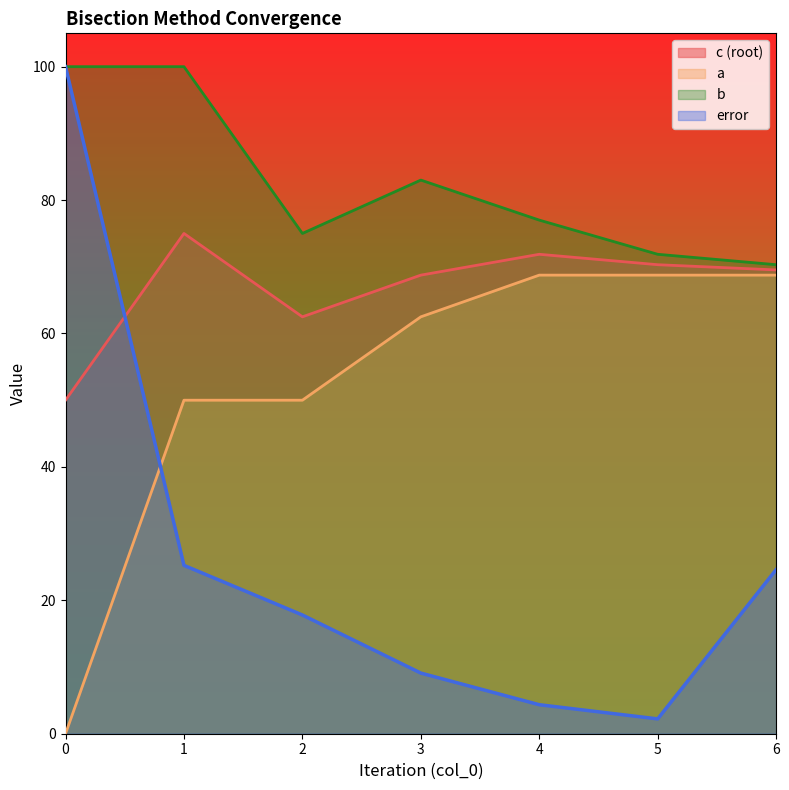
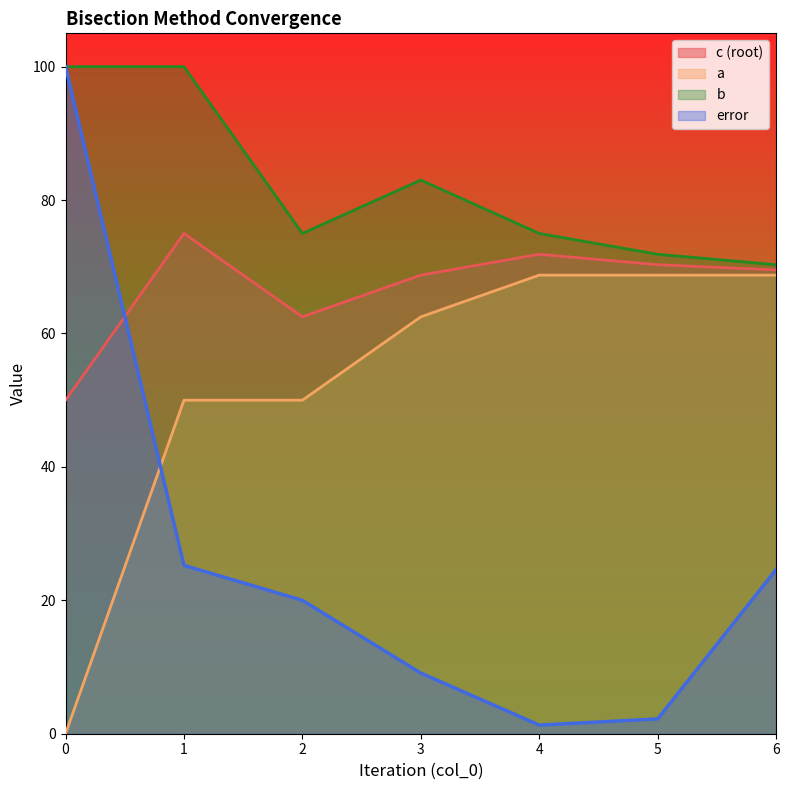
error, 2: 18 -> 20
b, 4: 77 -> 75
error, 4: 4 -> 1
